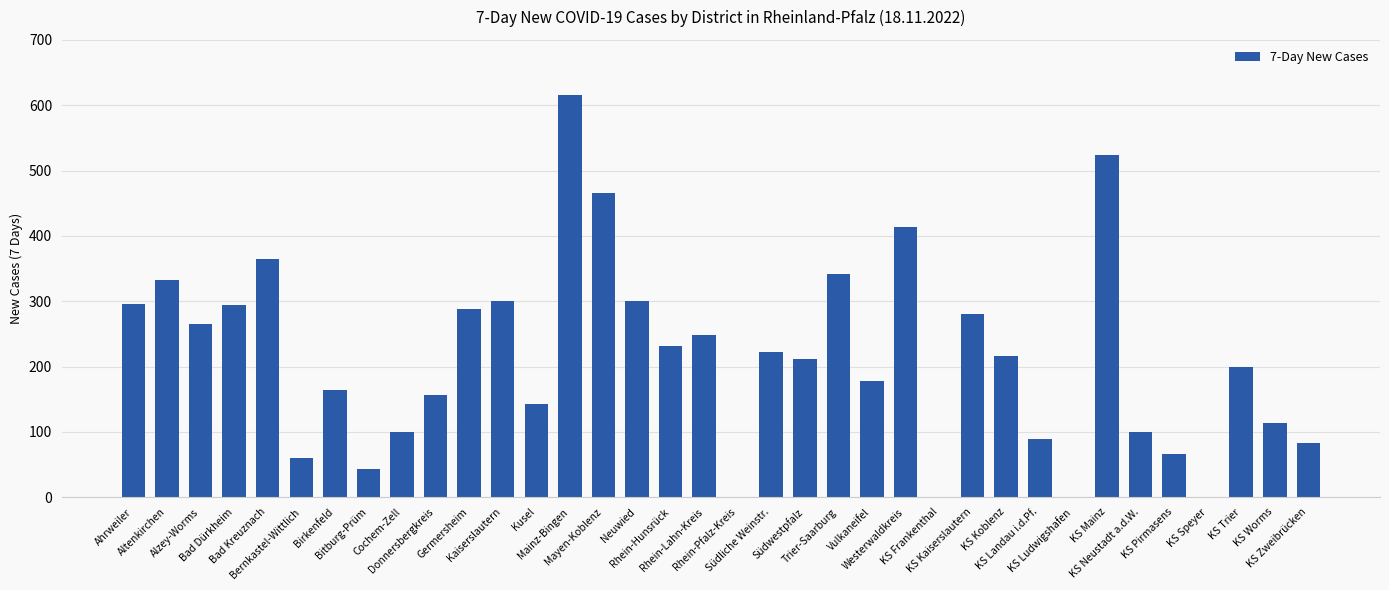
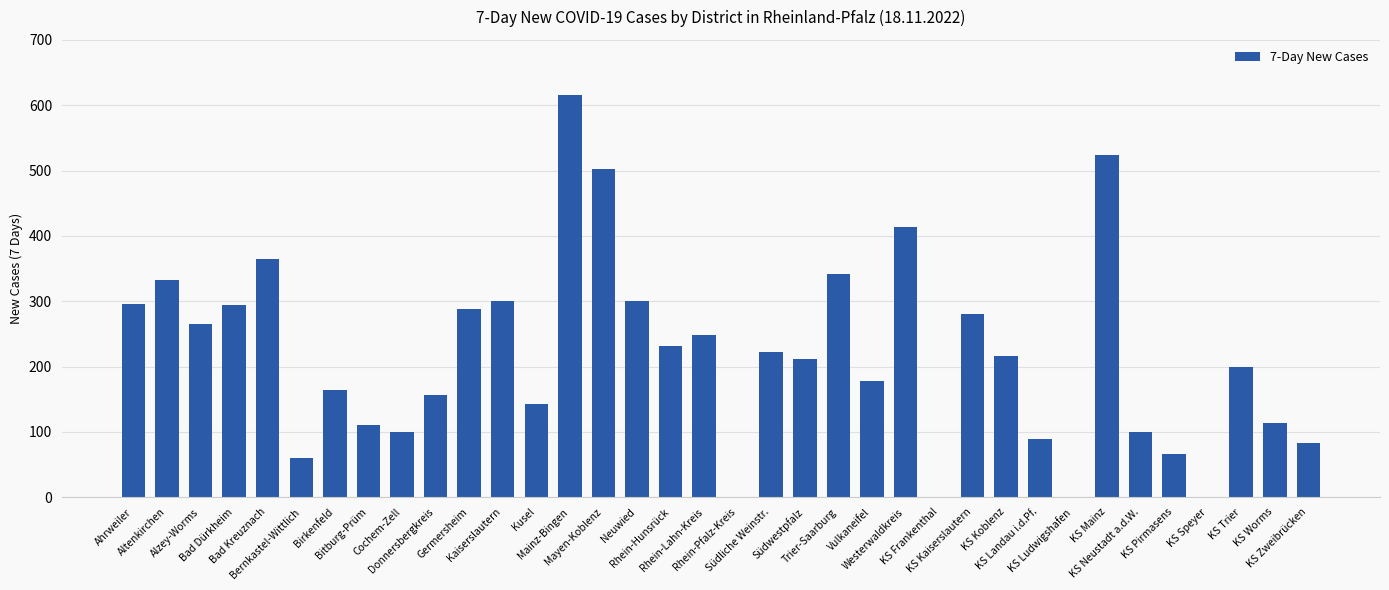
Bitburg-Prüm: 40 -> 110
Mayen-Koblenz: 470 -> 500
